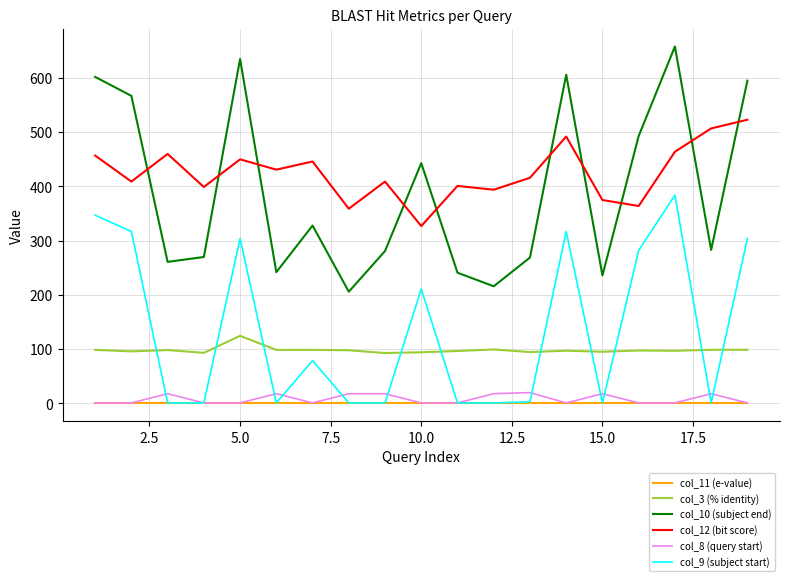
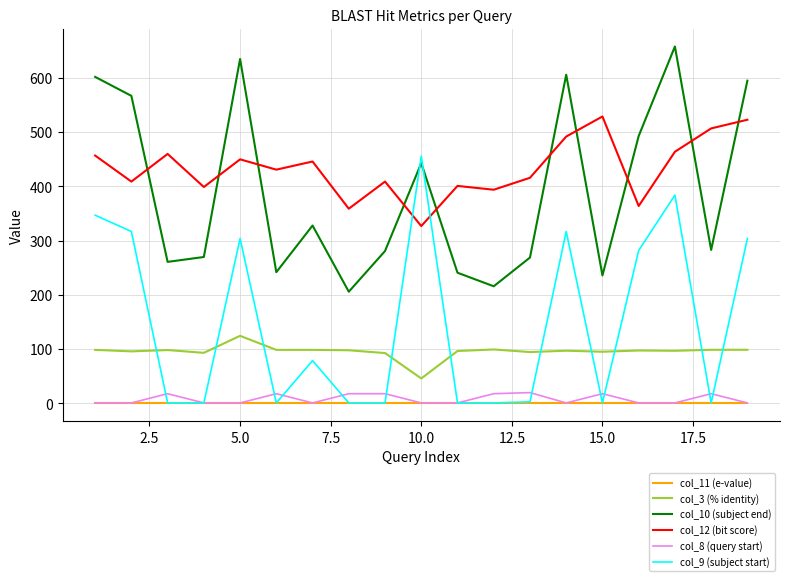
col_3 (% identity), 10.0: 90 -> 50
col_9 (subject start), 10.0: 210 -> 460
col_12 (bit score), 15.0: 380 -> 530
